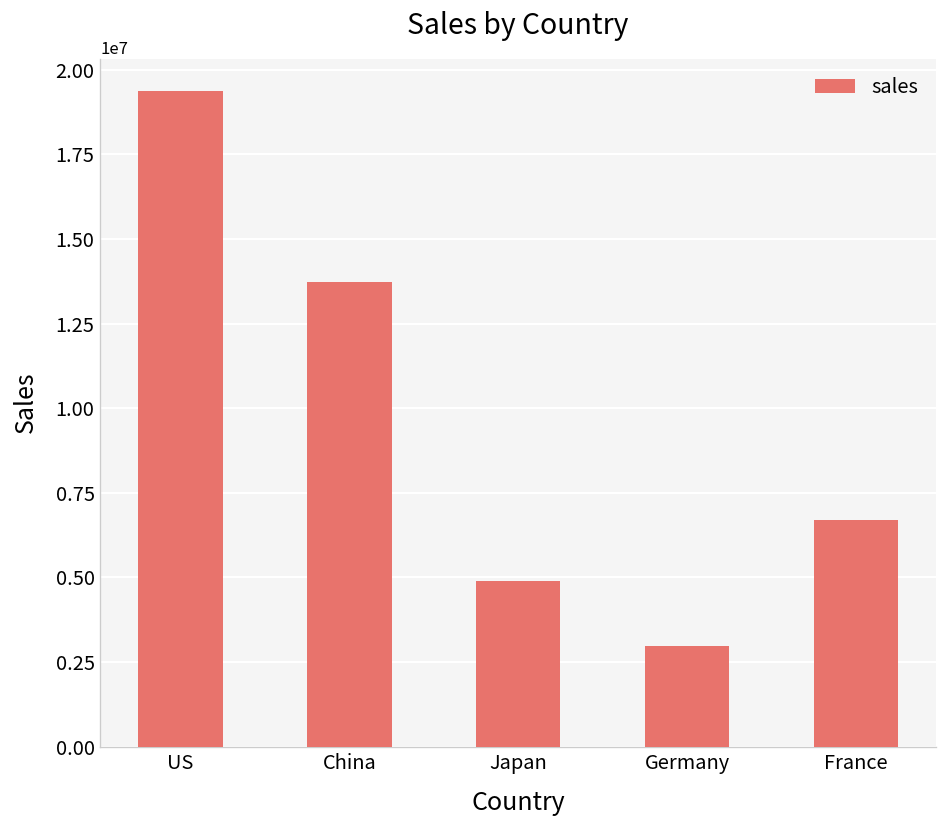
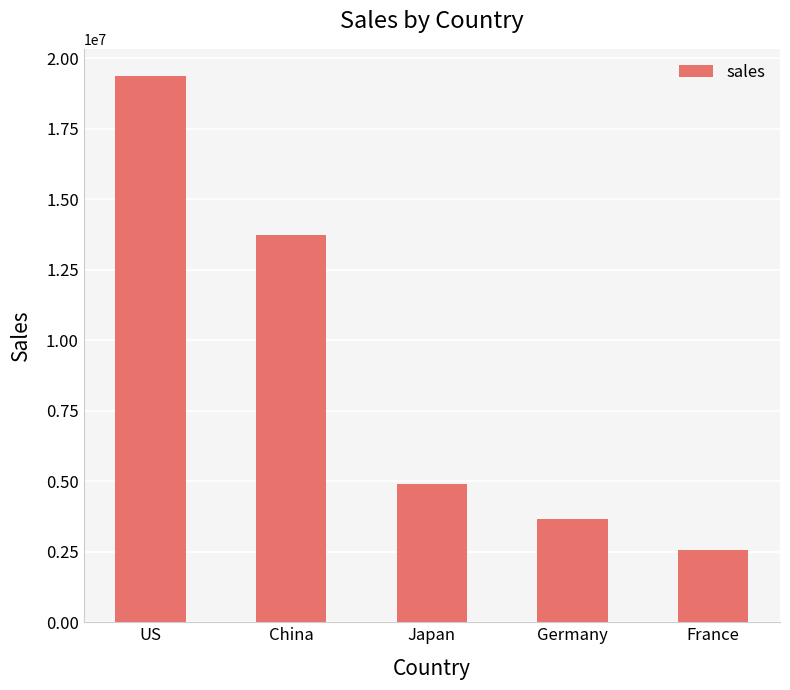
Germany: 3000000 -> 3700000
France: 6700000 -> 2600000
